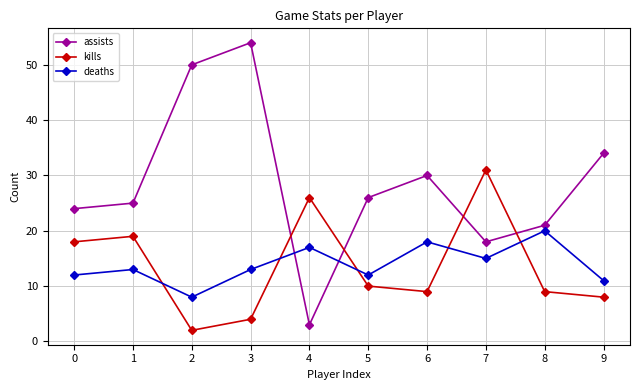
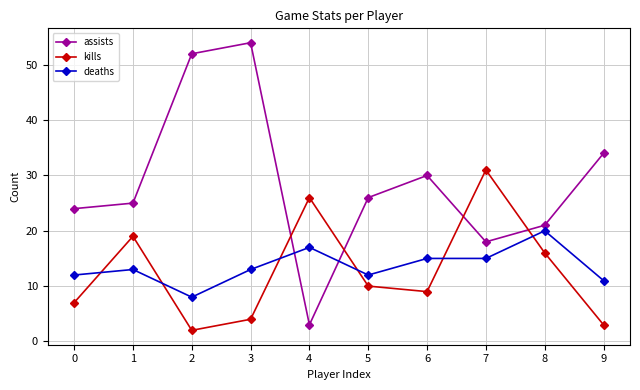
kills, 0: 18 -> 7
assists, 2: 50 -> 52
deaths, 6: 18 -> 15
kills, 8: 9 -> 16
kills, 9: 8 -> 3
